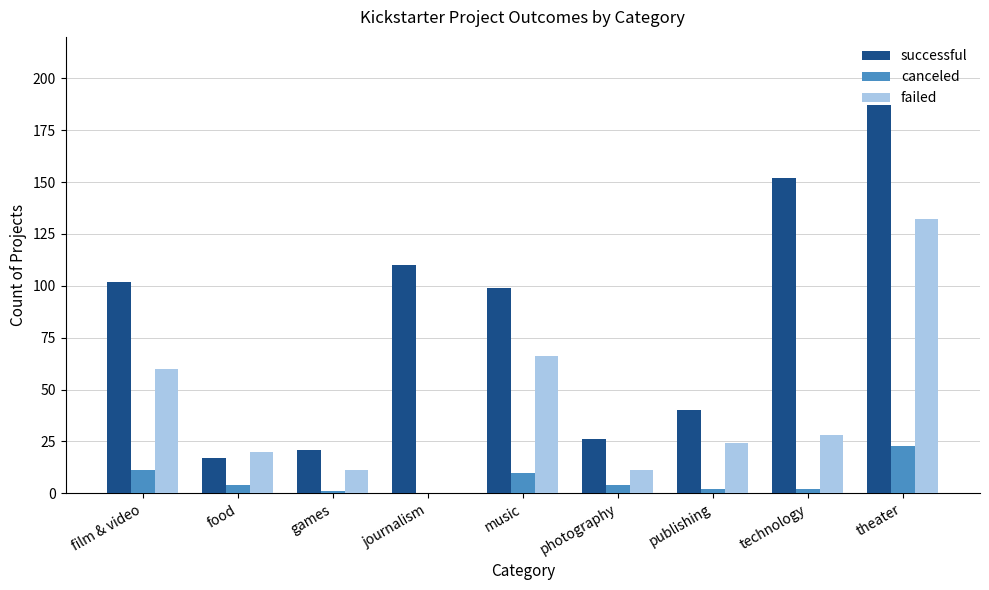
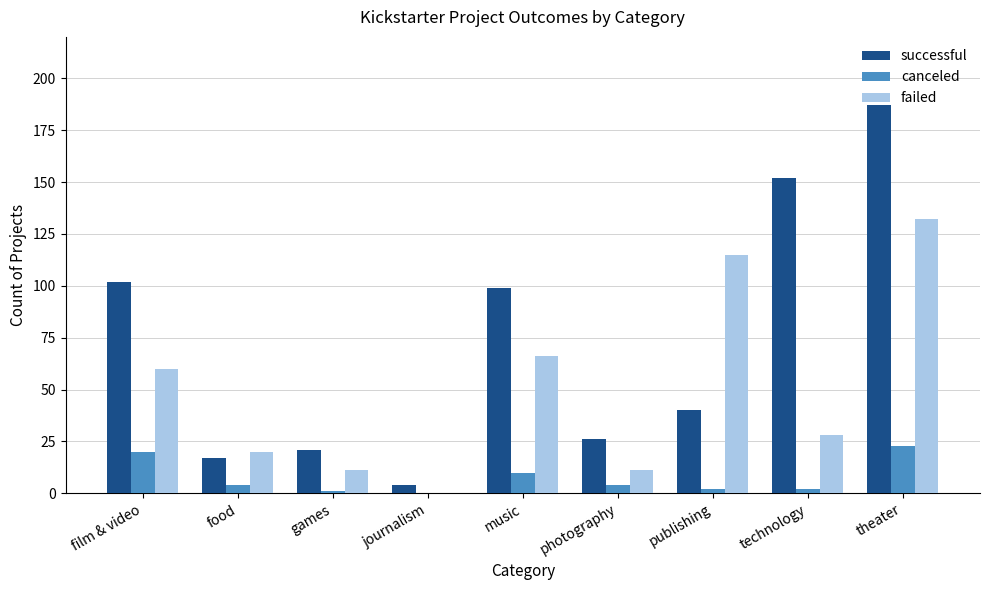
canceled, film & video: 11 -> 20
successful, journalism: 110 -> 4
failed, publishing: 24 -> 115
